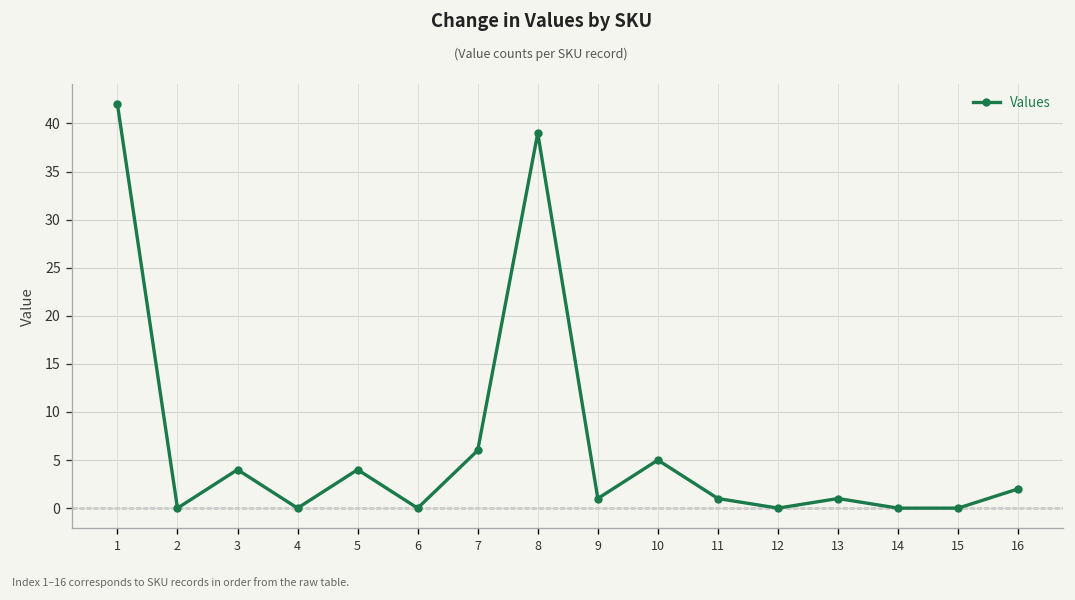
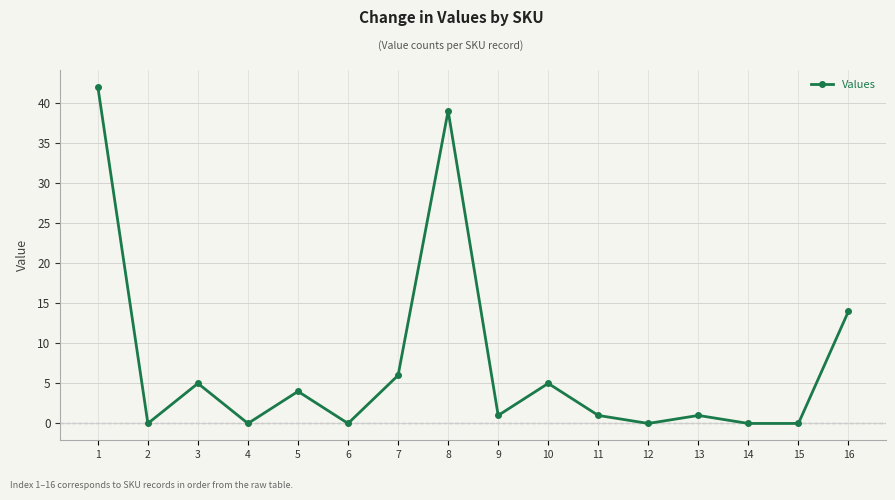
3: 4 -> 5
16: 2 -> 14
